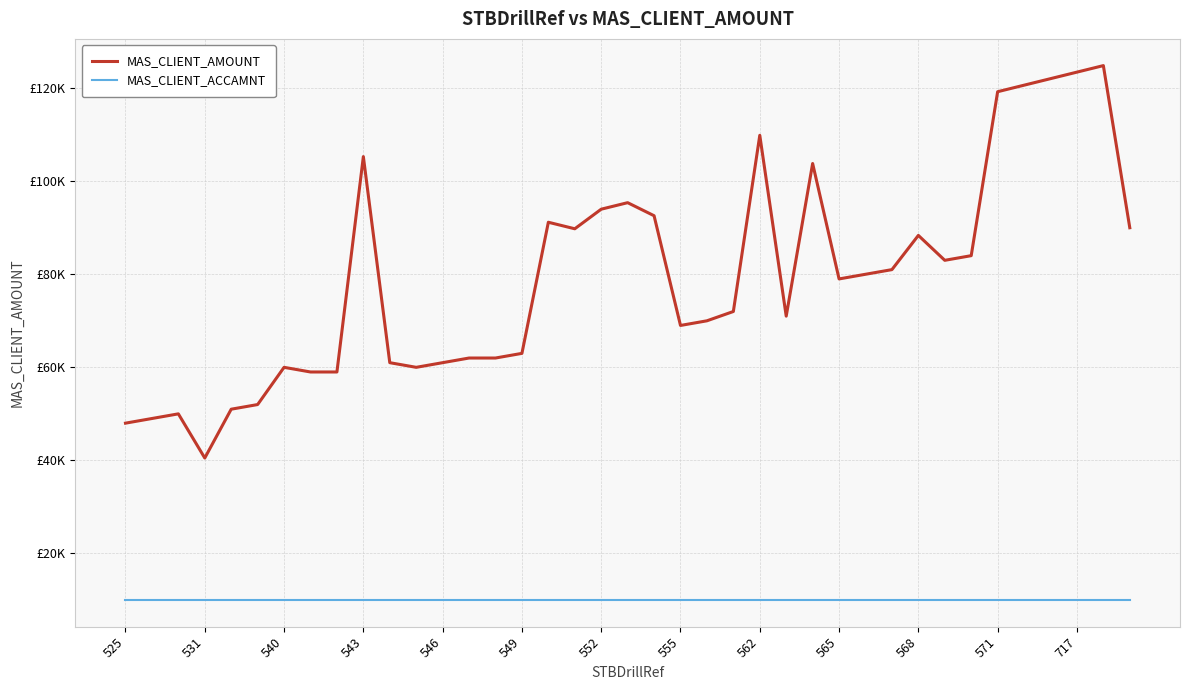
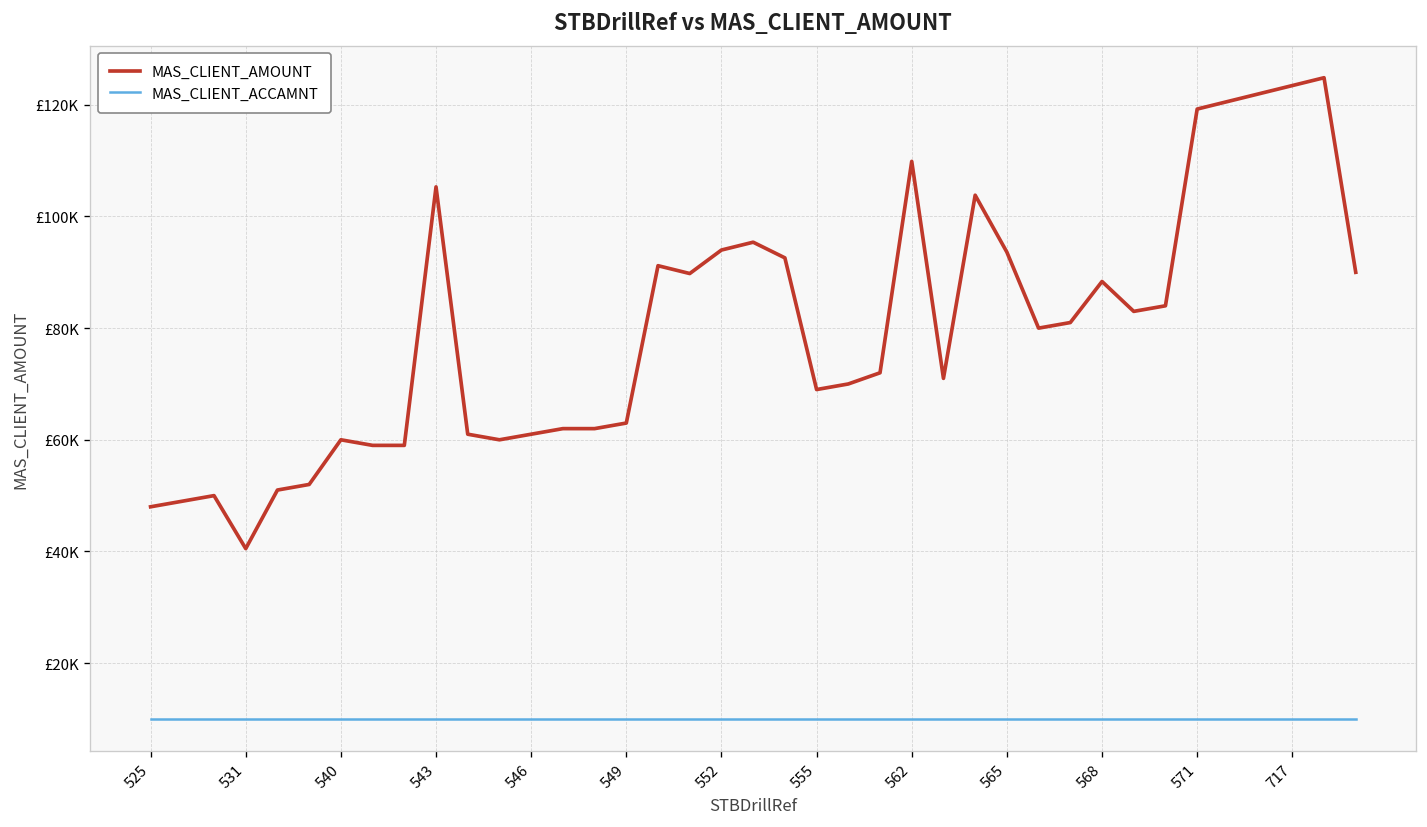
MAS_CLIENT_AMOUNT, 565: £79000 -> £94000
